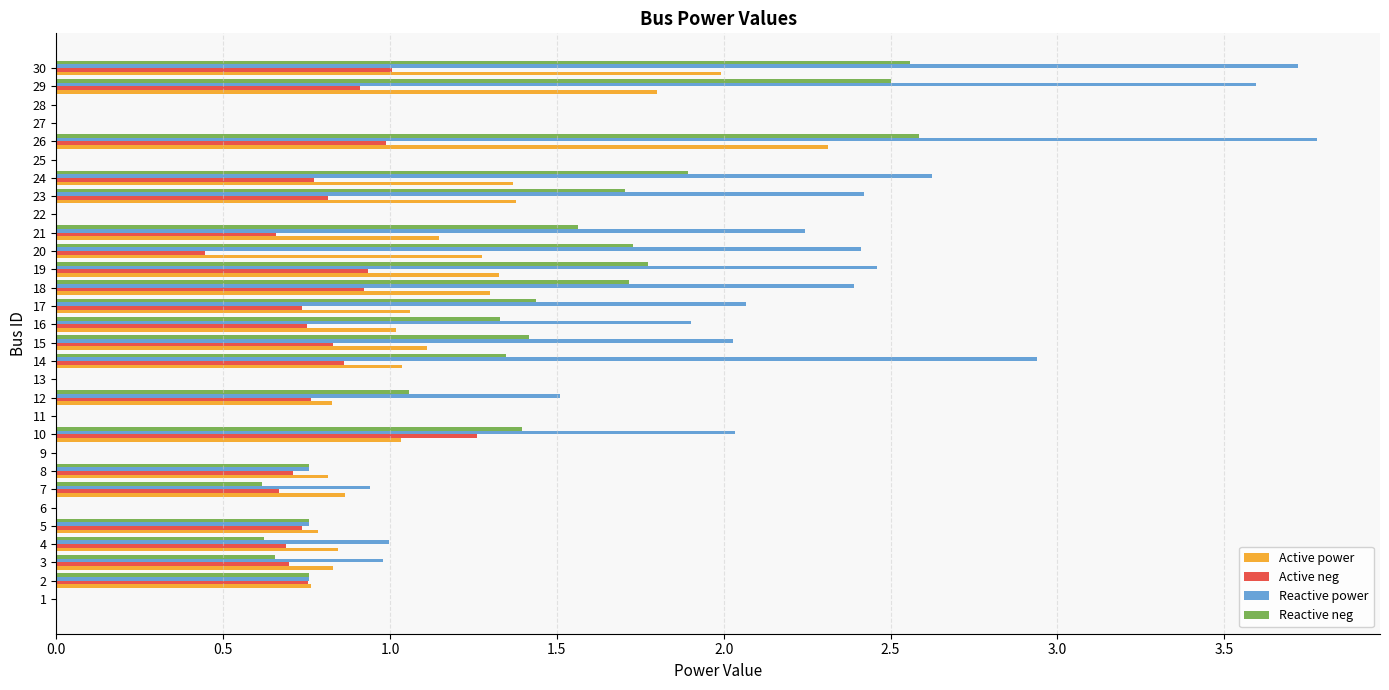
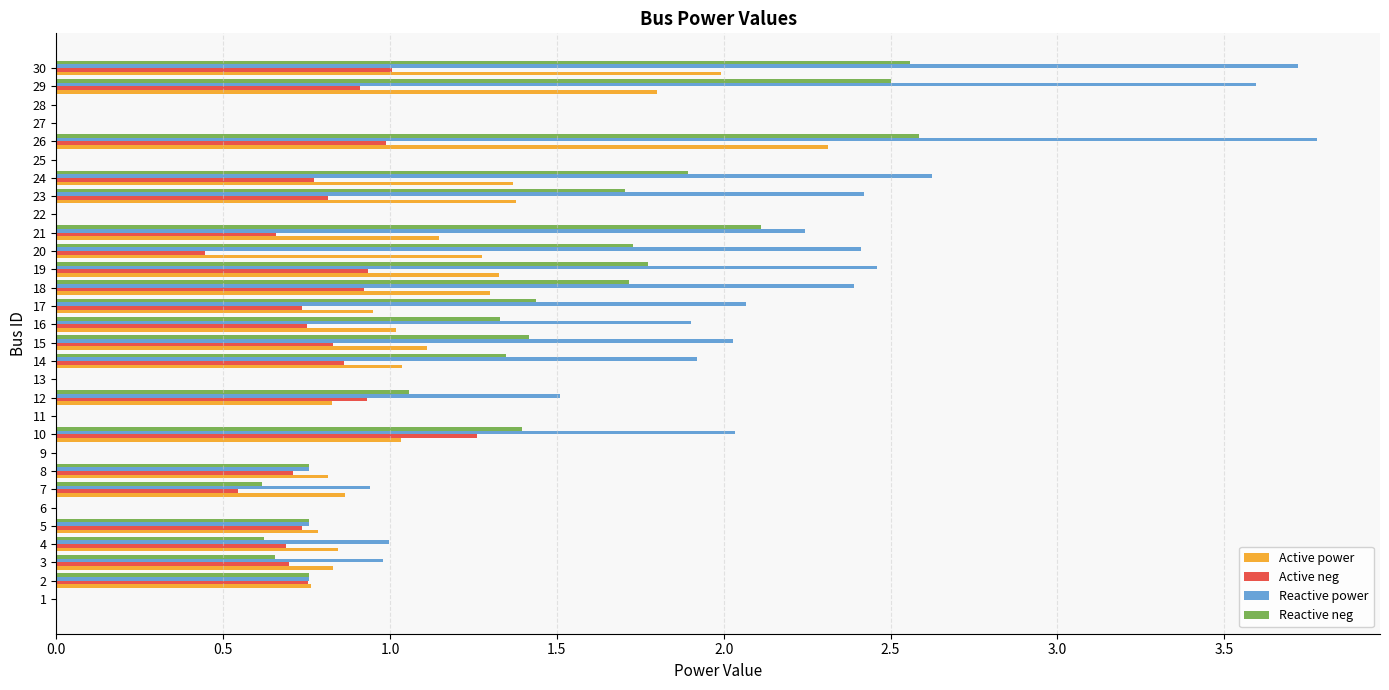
Reactive neg, 21: 1.56 -> 2.11
Active power, 17: 1.06 -> 0.95
Reactive power, 14: 2.94 -> 1.92
Active neg, 12: 0.76 -> 0.93
Active neg, 7: 0.67 -> 0.54
